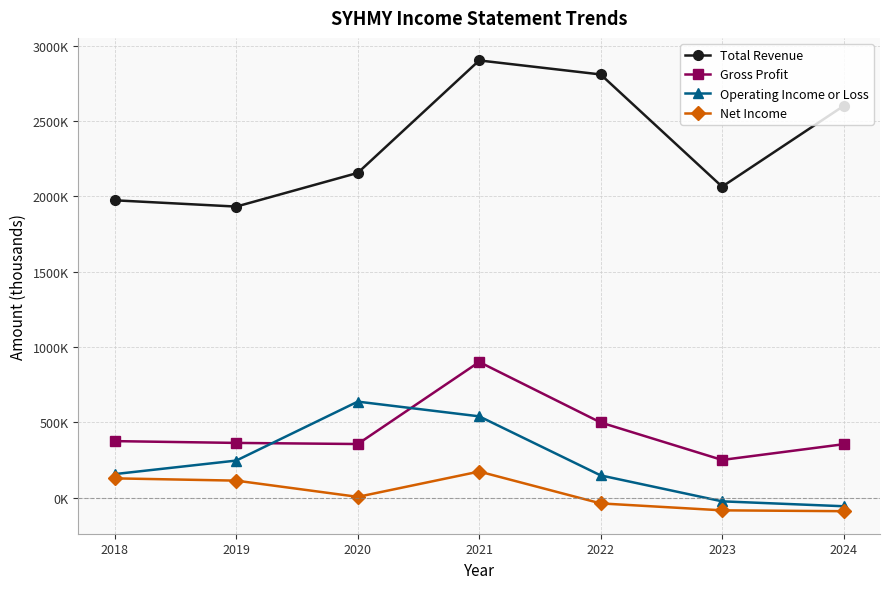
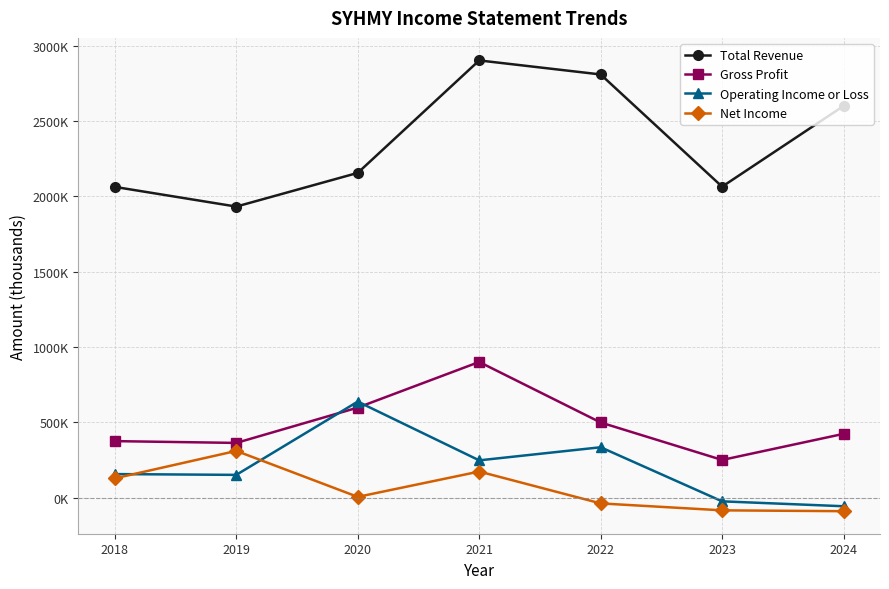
Total Revenue, 2018: 1970000 -> 2060000
Operating Income or Loss, 2019: 250000 -> 150000
Net Income, 2019: 110000 -> 310000
Gross Profit, 2020: 360000 -> 600000
Operating Income or Loss, 2021: 540000 -> 250000
Operating Income or Loss, 2022: 150000 -> 330000
Gross Profit, 2024: 350000 -> 420000
